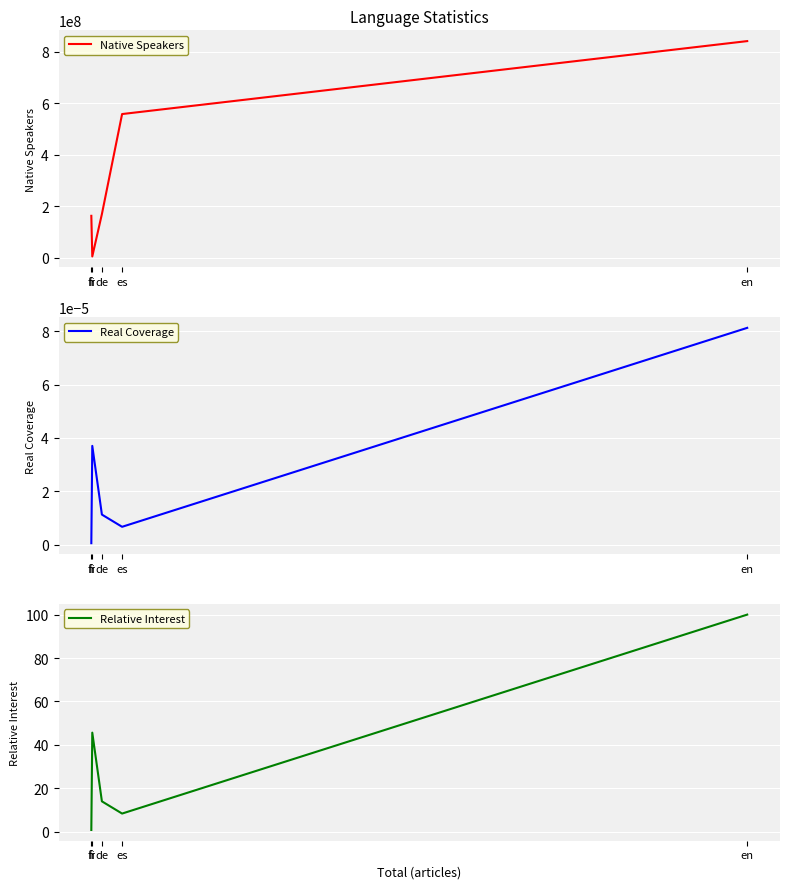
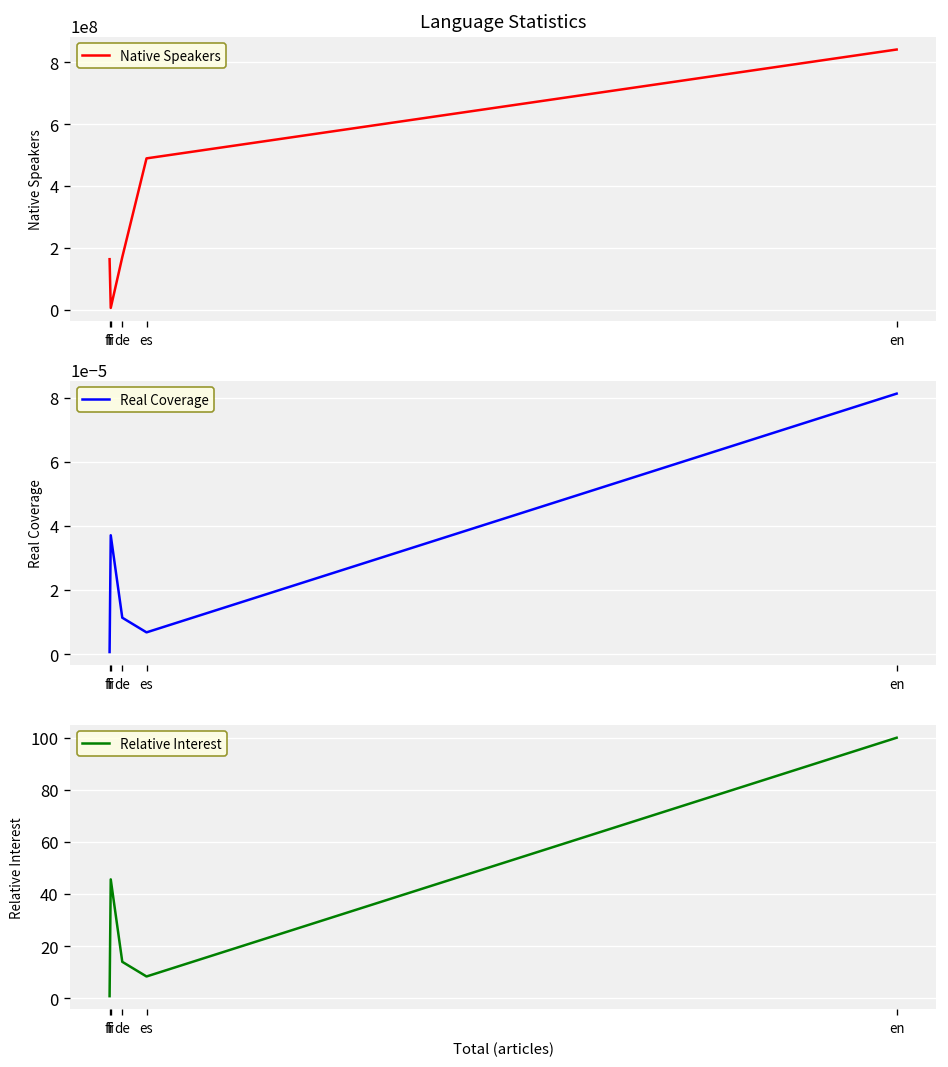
Language Statistics, es: 560000000 -> 490000000
